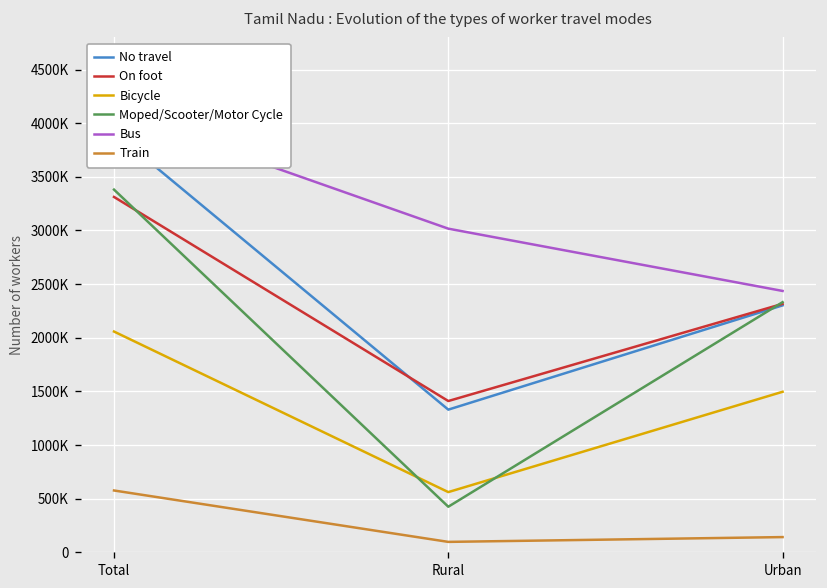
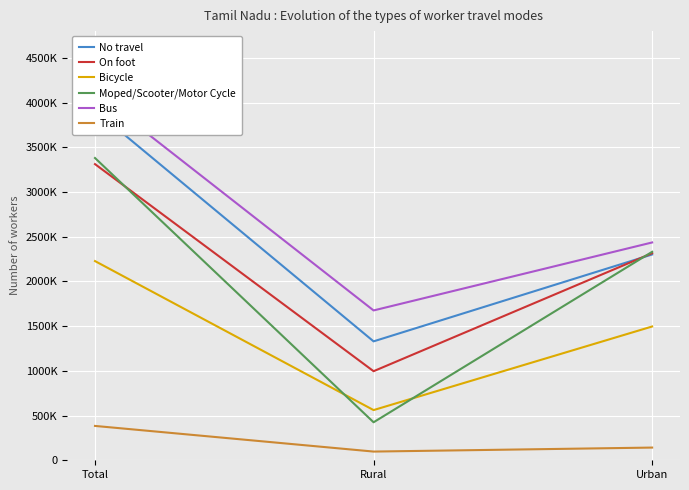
Bicycle, Total: 2100000 -> 2200000
Train, Total: 600000 -> 400000
On foot, Rural: 1400000 -> 1000000
Bus, Rural: 3000000 -> 1700000
